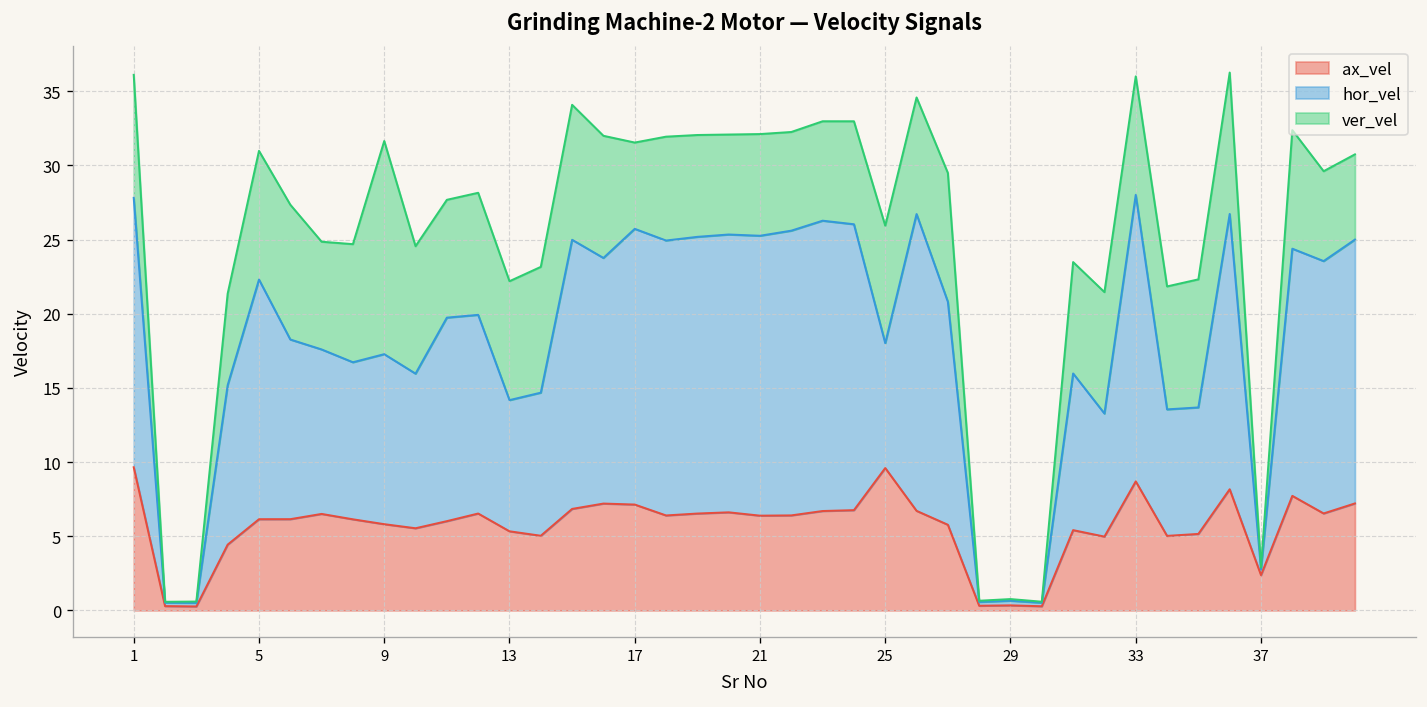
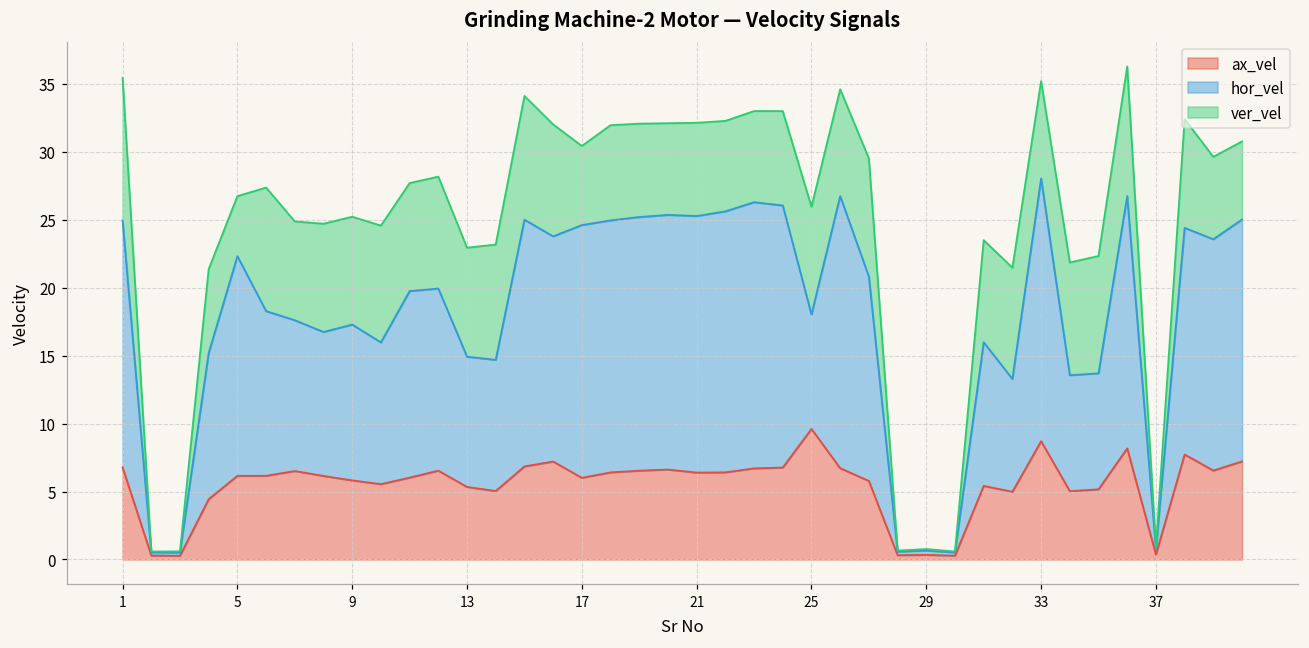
ax_vel, 1: 9.7 -> 6.8
ver_vel, 1: 8.3 -> 10.5
ver_vel, 5: 8.7 -> 4.4
ver_vel, 9: 14.4 -> 7.9
hor_vel, 13: 8.8 -> 9.6
ax_vel, 17: 7.1 -> 6.0
ver_vel, 33: 8.0 -> 7.2
ax_vel, 37: 2.4 -> 0.4
